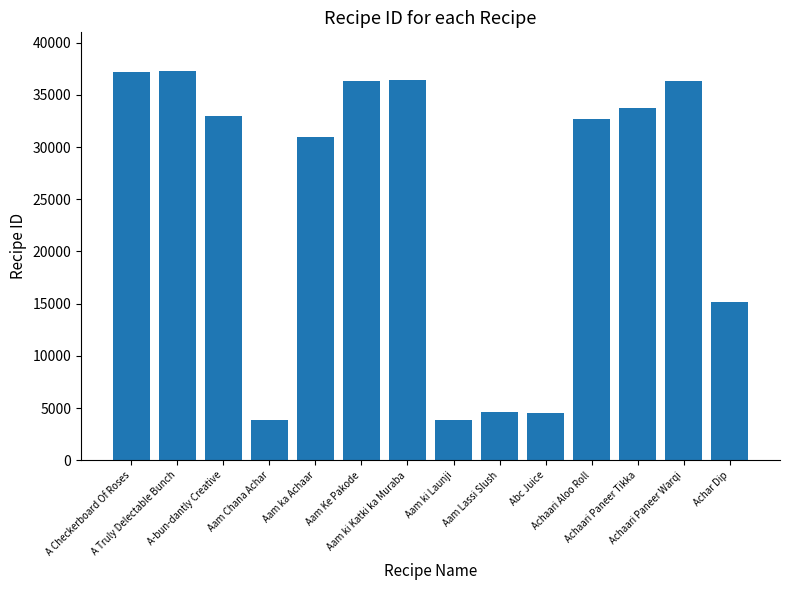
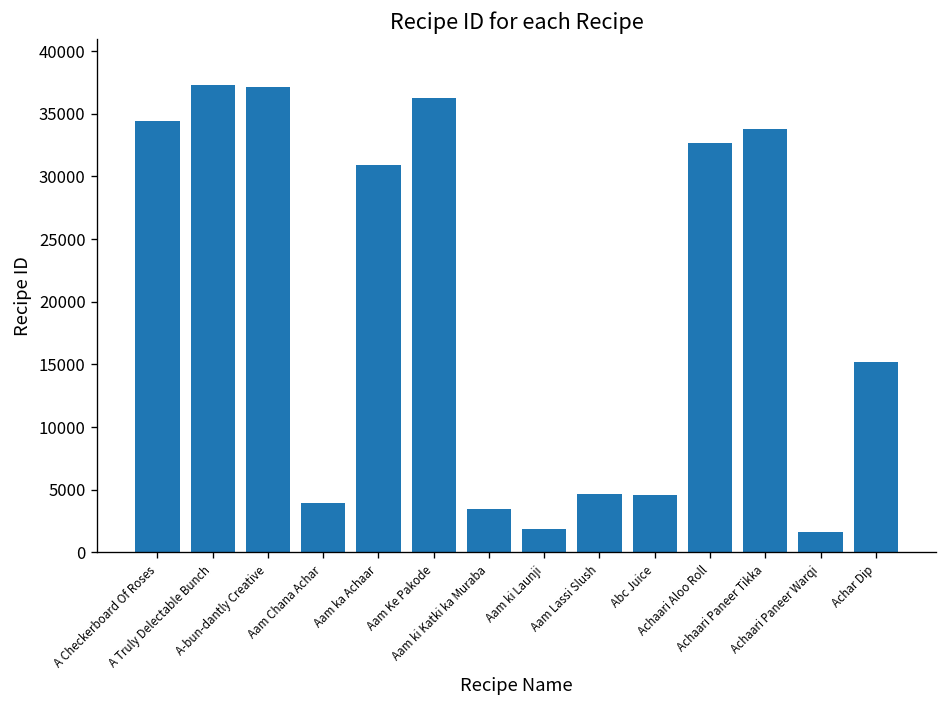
A Checkerboard Of Roses: 37200 -> 34400
A-bun-dantly Creative: 33000 -> 37200
Aam ki Katki ka Muraba: 36500 -> 3400
Aam ki Launji: 3900 -> 1900
Achaari Paneer Warqi: 36300 -> 1600
